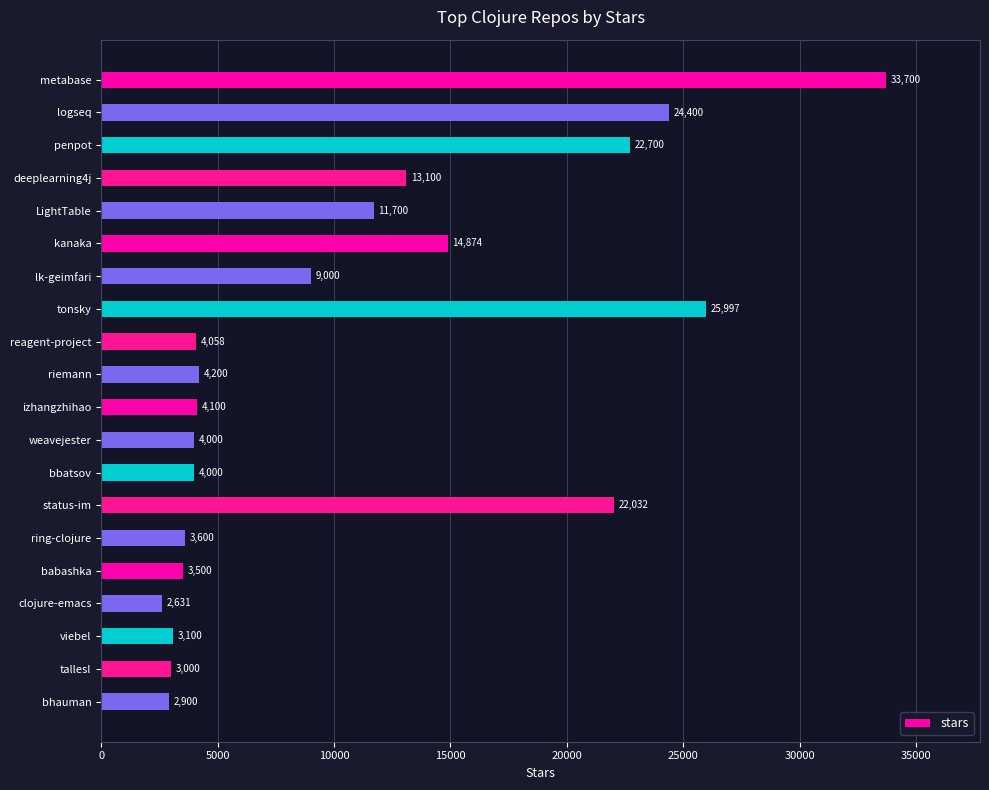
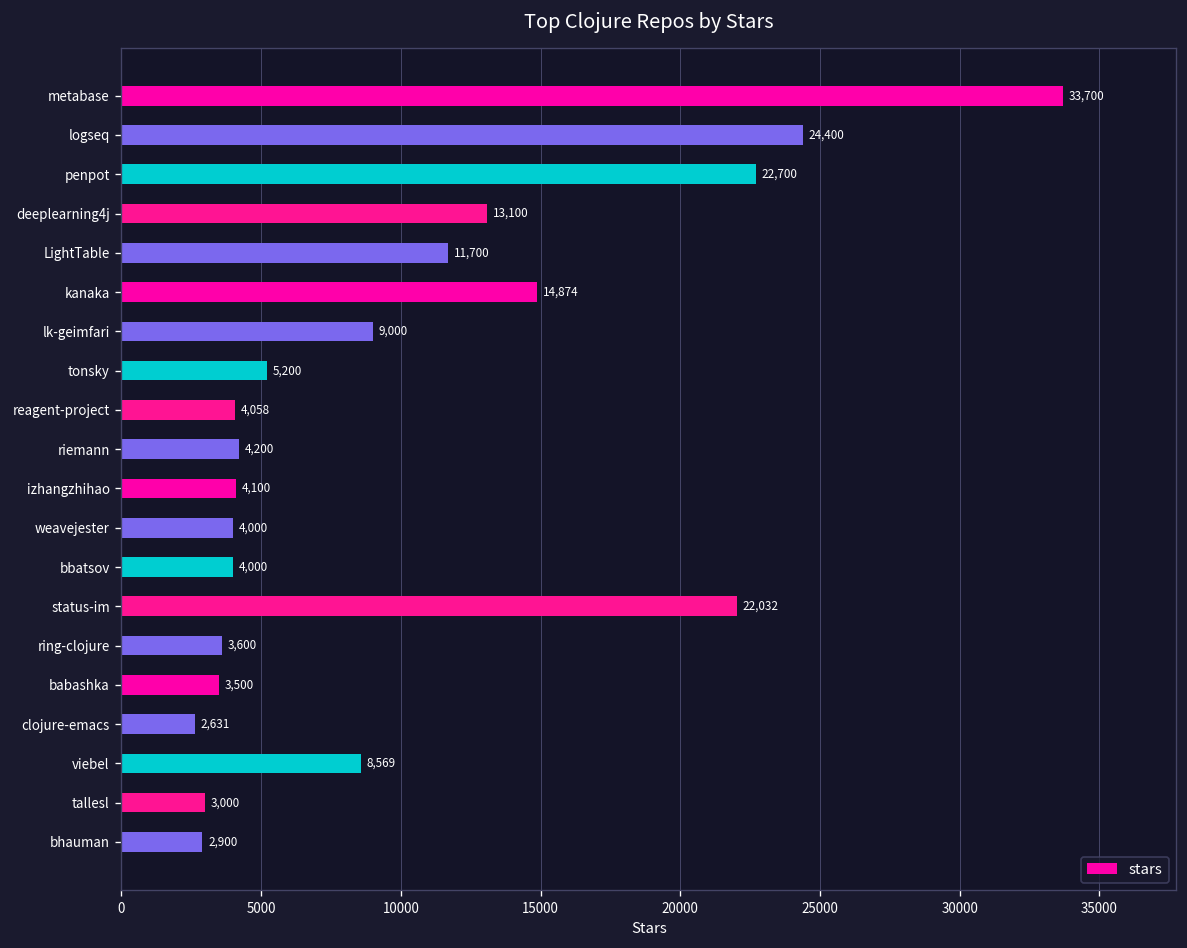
tonsky: 25,997 -> 5,200
viebel: 3,100 -> 8,569
